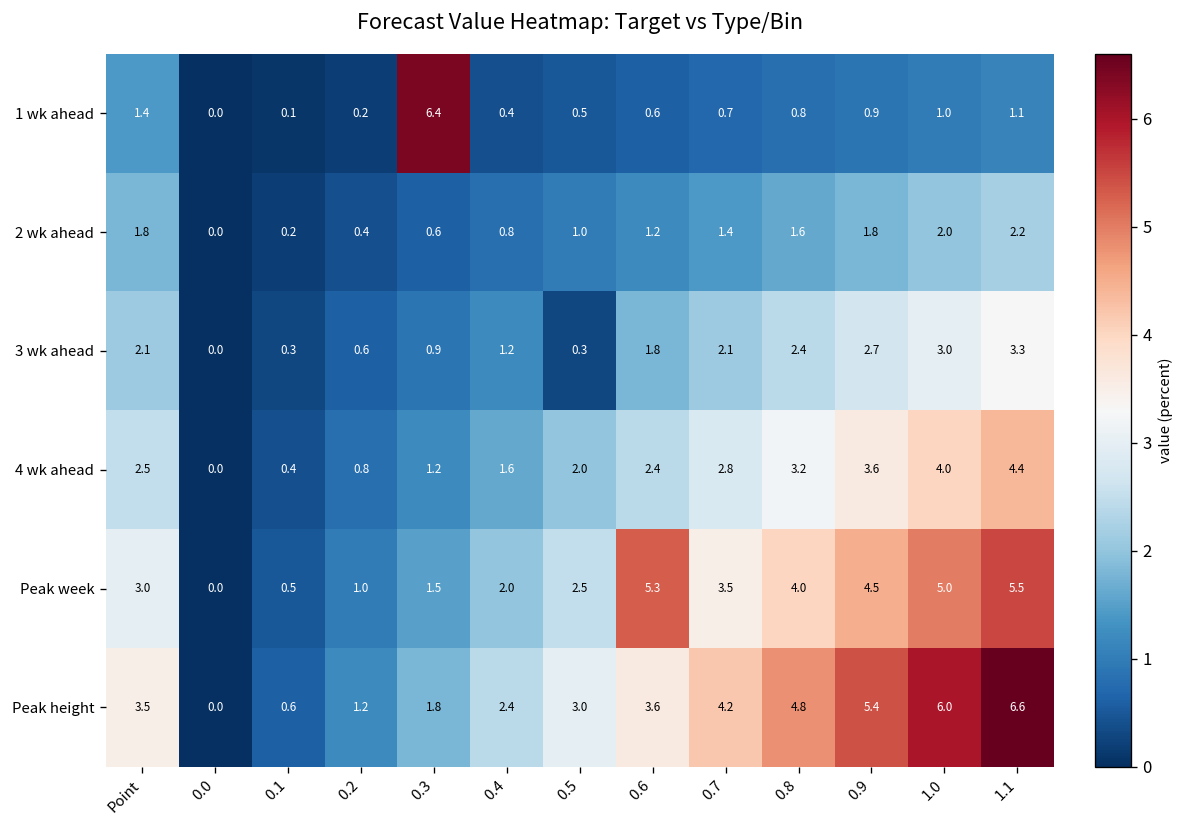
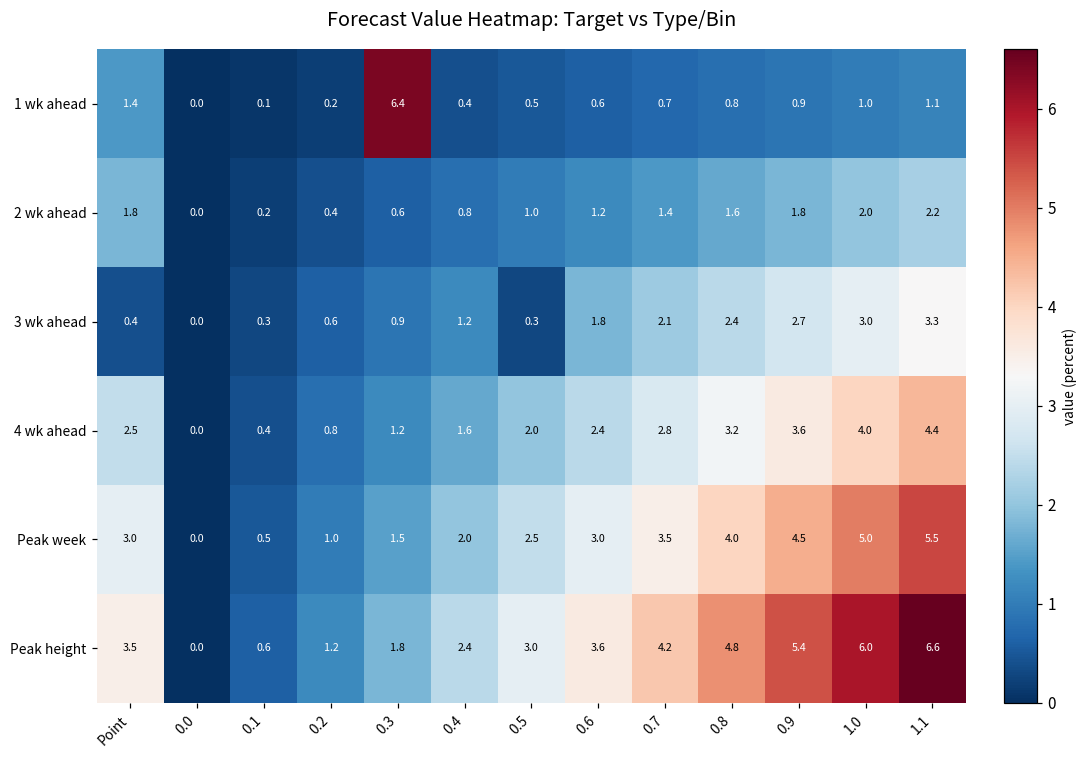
3 wk ahead, Point: 2.1 -> 0.4
Peak week, 0.6: 5.3 -> 3.0
